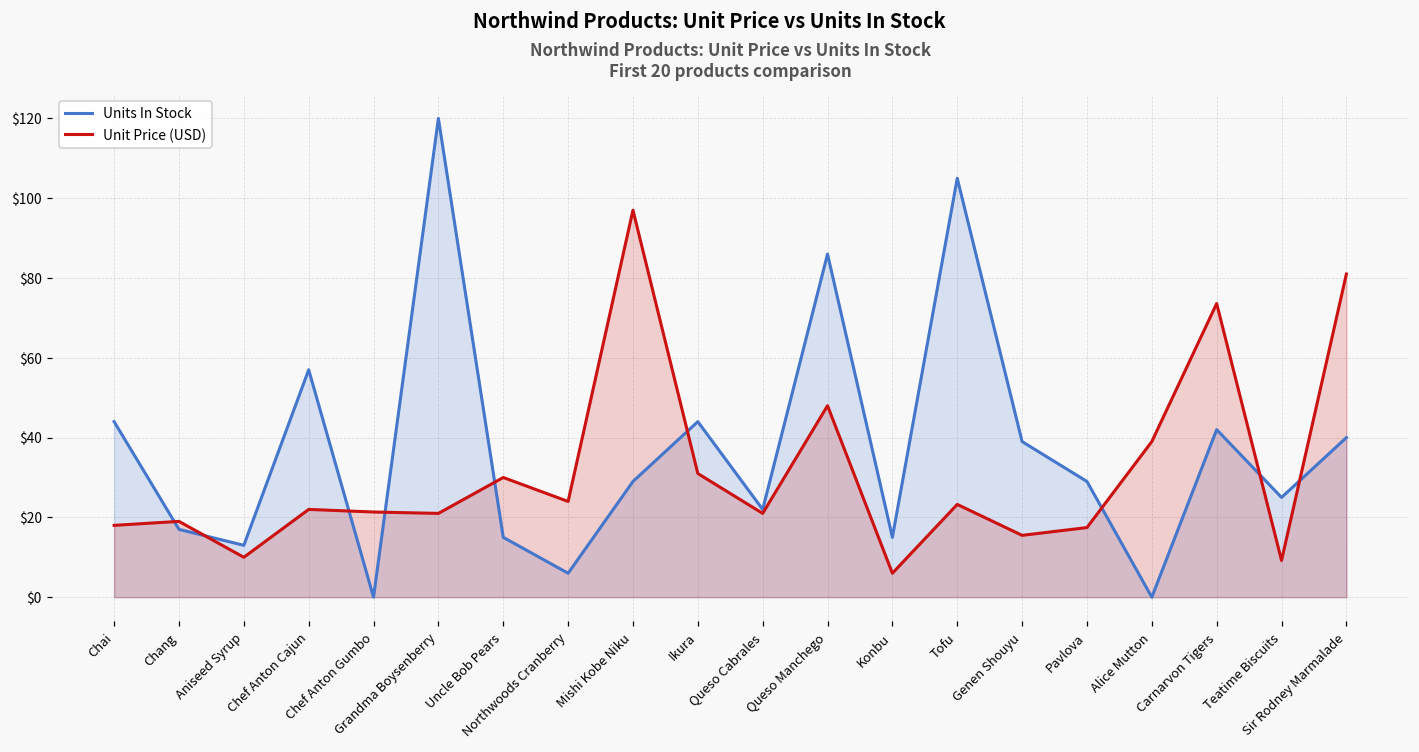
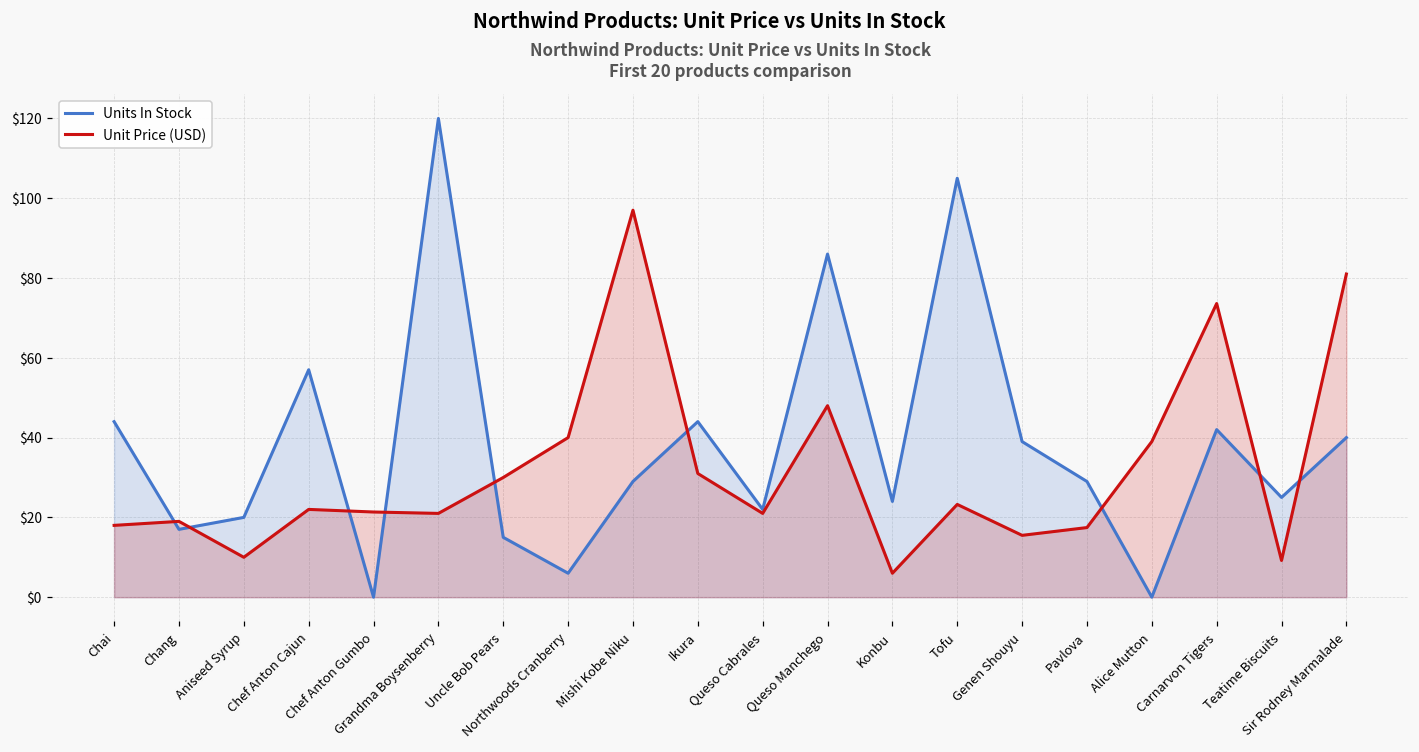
Units In Stock, Aniseed Syrup: $13 -> $20
Unit Price (USD), Northwoods Cranberry: $24 -> $40
Units In Stock, Konbu: $15 -> $24
